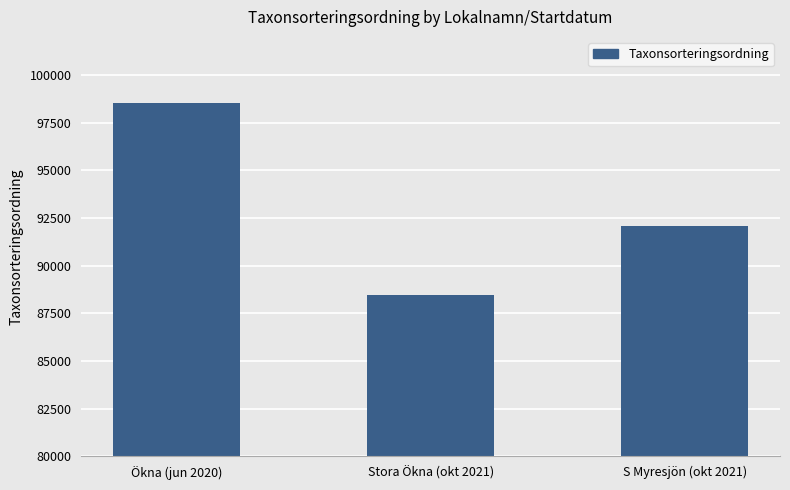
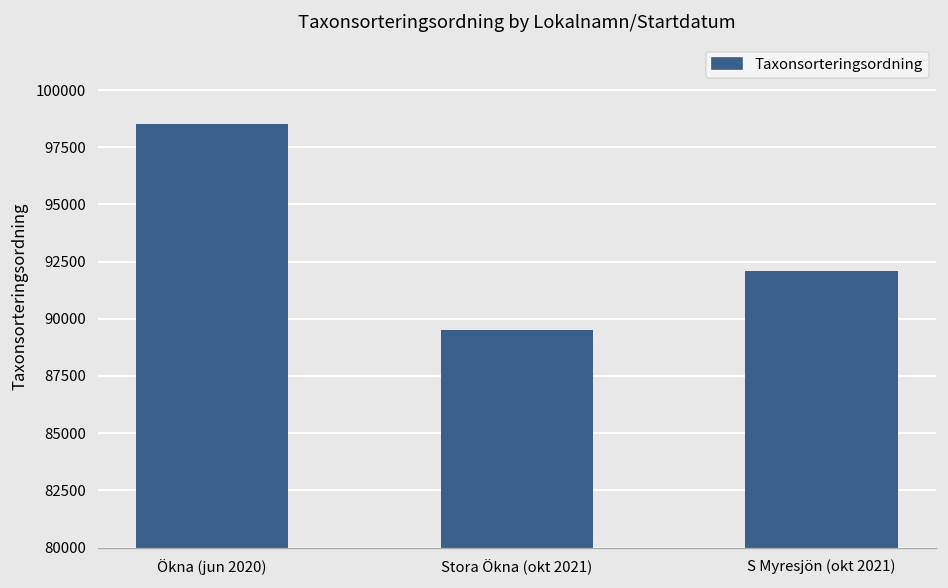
Stora Ökna (okt 2021): 88400 -> 89500
